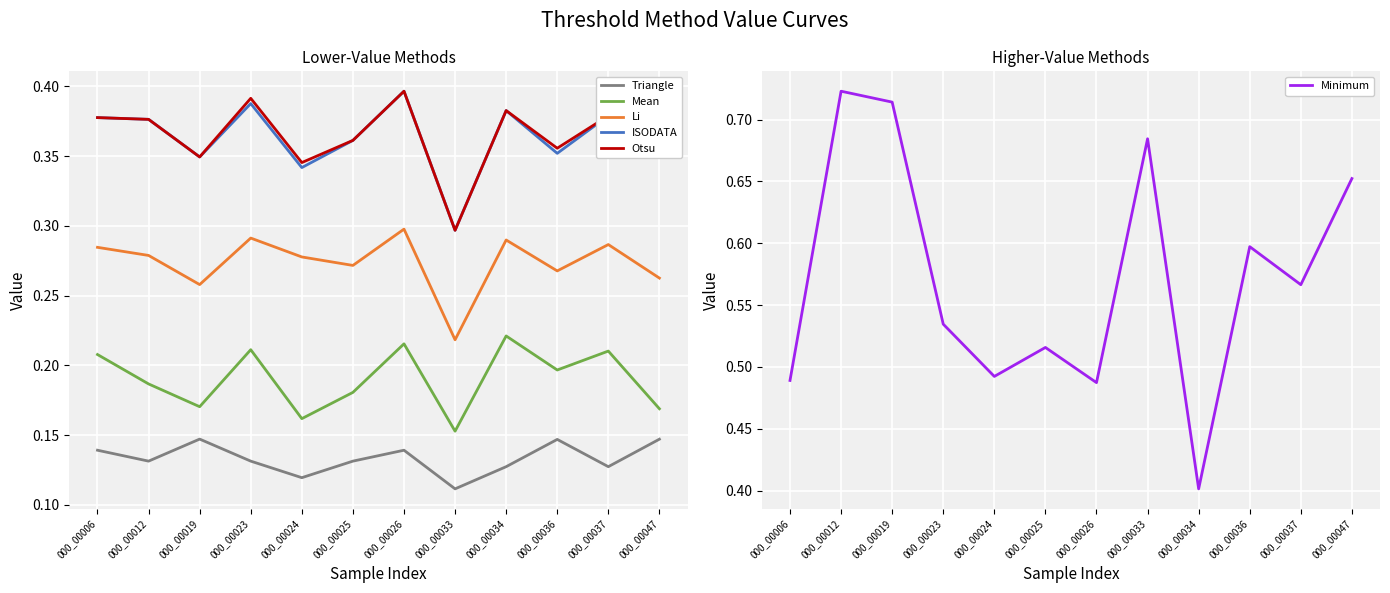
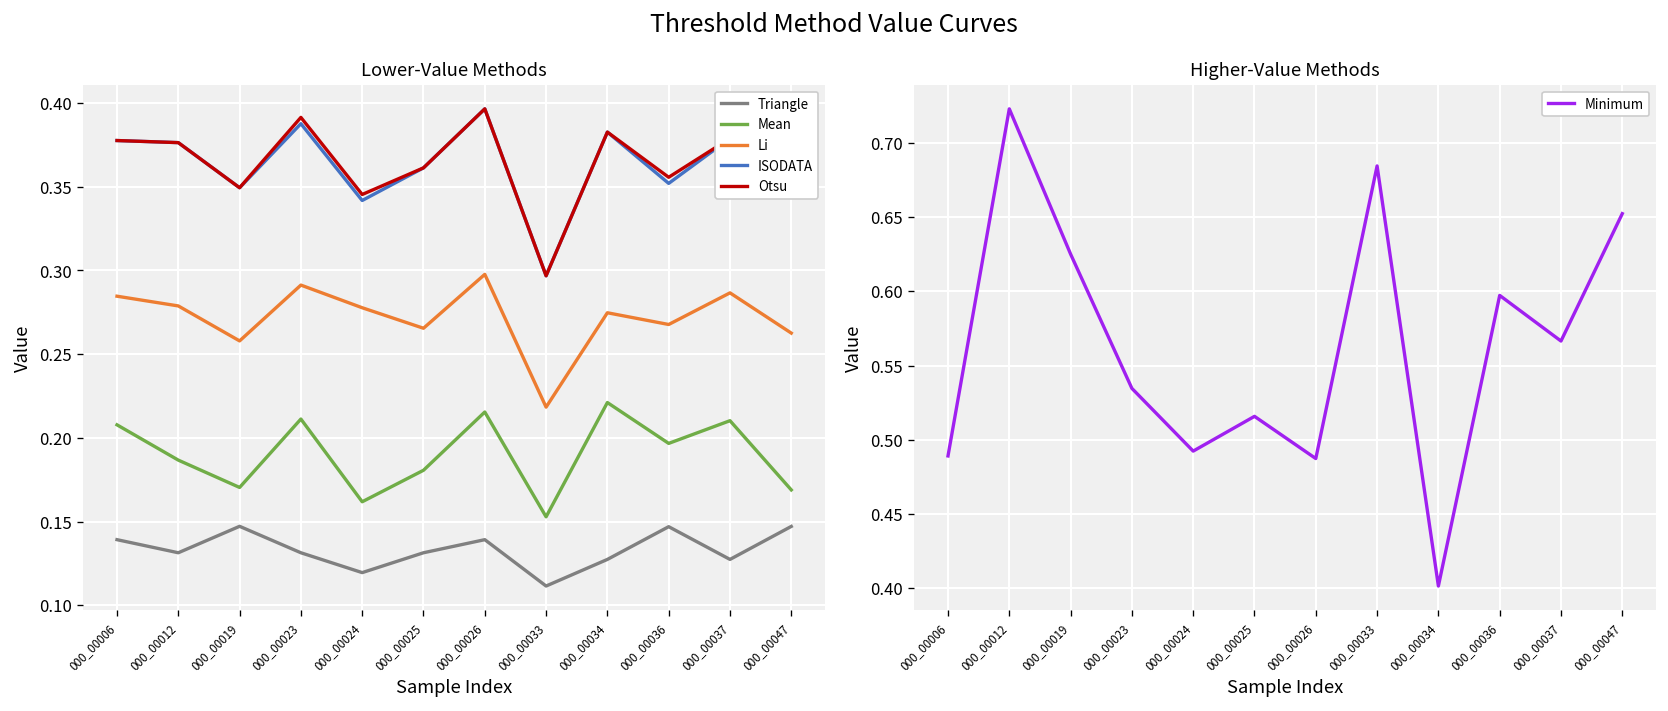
Lower-Value Methods, Li, 000_00025: 0.272 -> 0.265
Lower-Value Methods, Li, 000_00034: 0.290 -> 0.275
Higher-Value Methods, 000_00019: 0.714 -> 0.625
